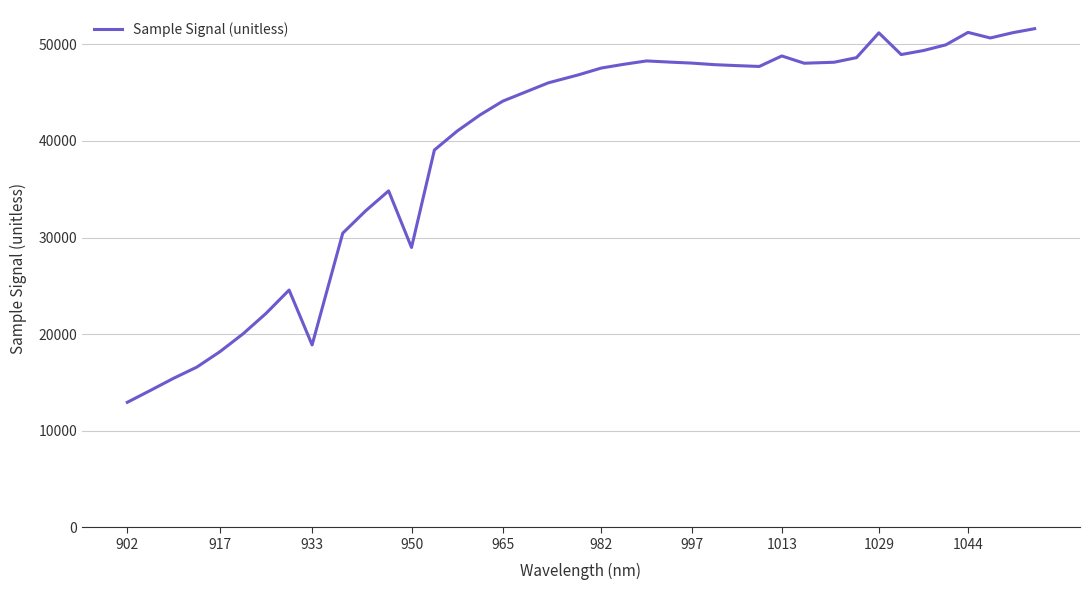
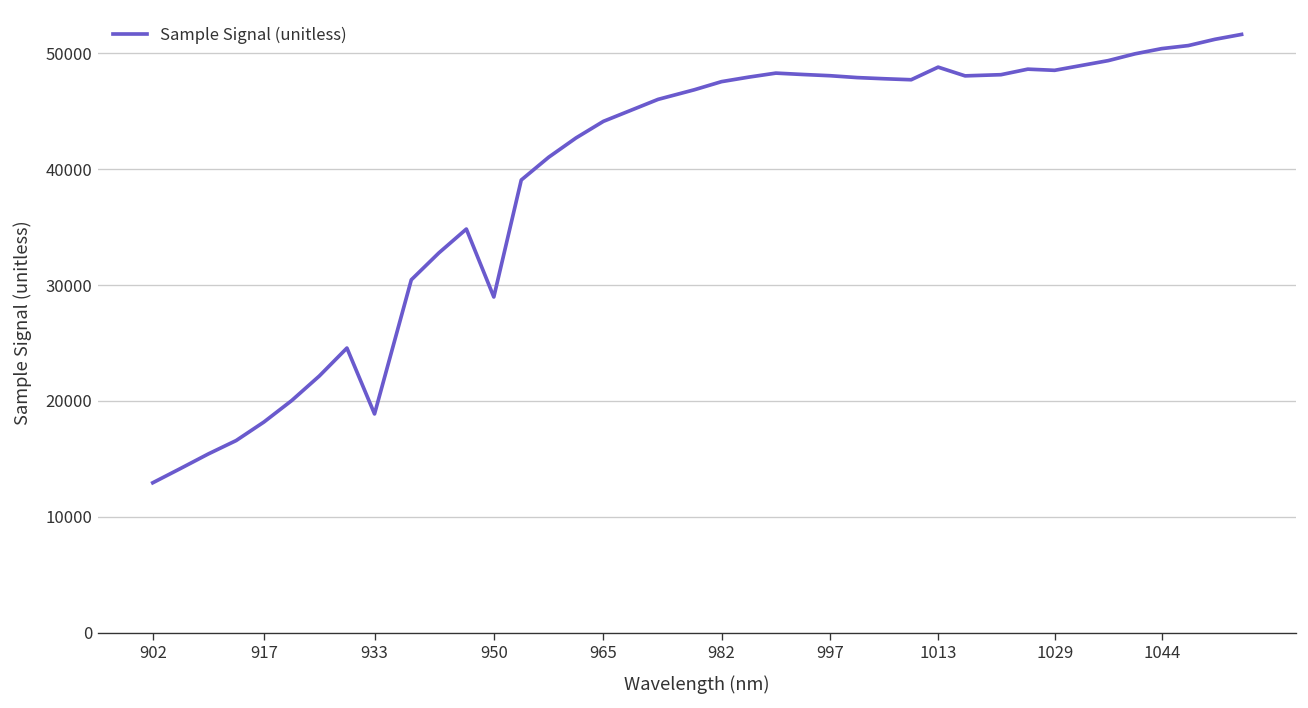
1029: 51000 -> 49000
1044: 51000 -> 50000
